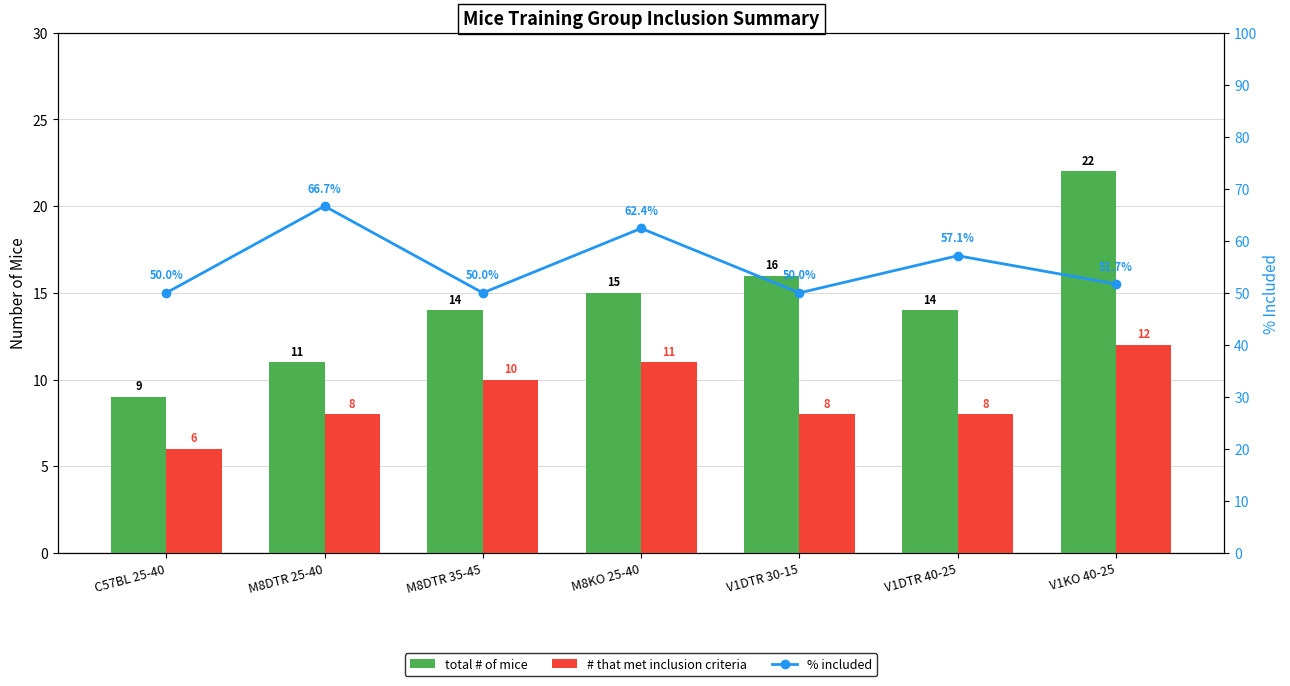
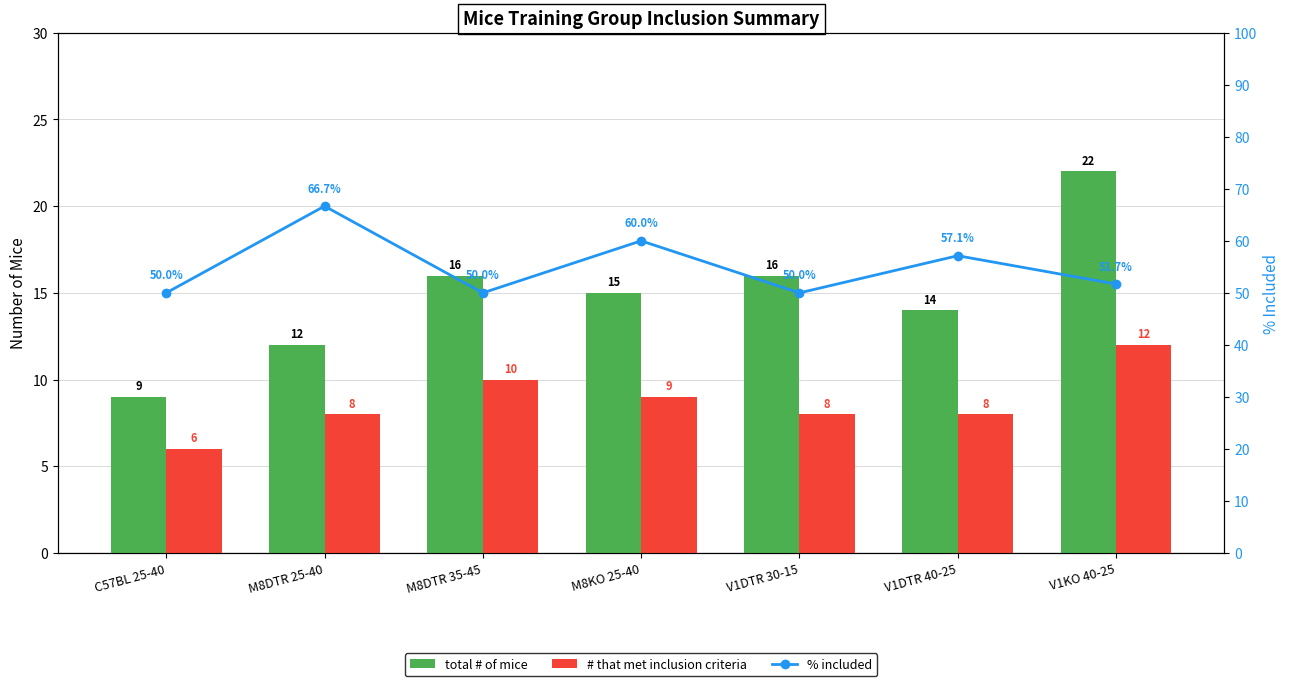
total # of mice, M8DTR 25-40: 11 -> 12
total # of mice, M8DTR 35-45: 14 -> 16
# that met inclusion criteria, M8KO 25-40: 11 -> 9
% included, M8KO 25-40: 62.4% -> 60.0%
